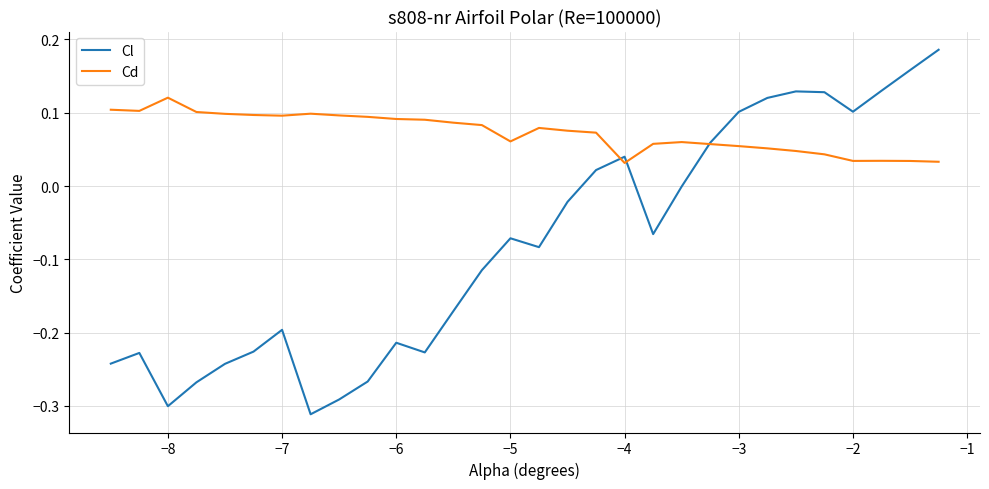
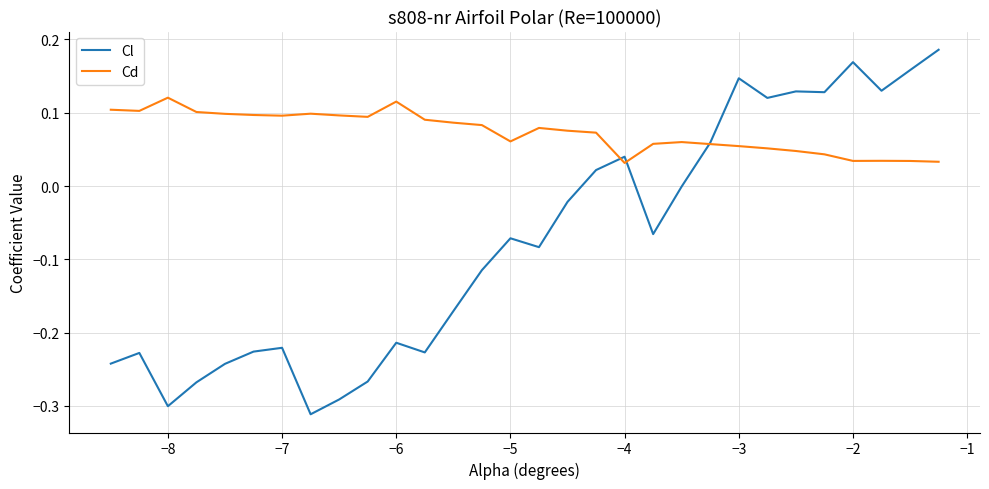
Cl, −7: -0.20 -> -0.22
Cd, −6: 0.09 -> 0.12
Cl, −3: 0.10 -> 0.15
Cl, −2: 0.10 -> 0.17
